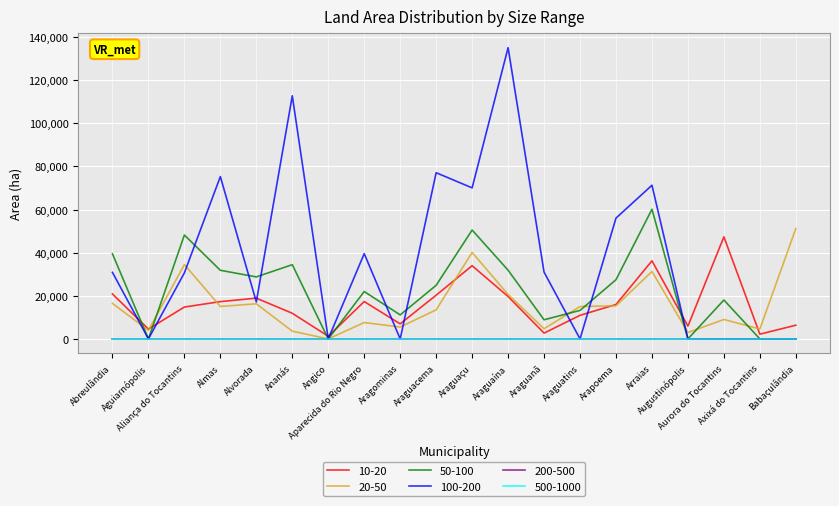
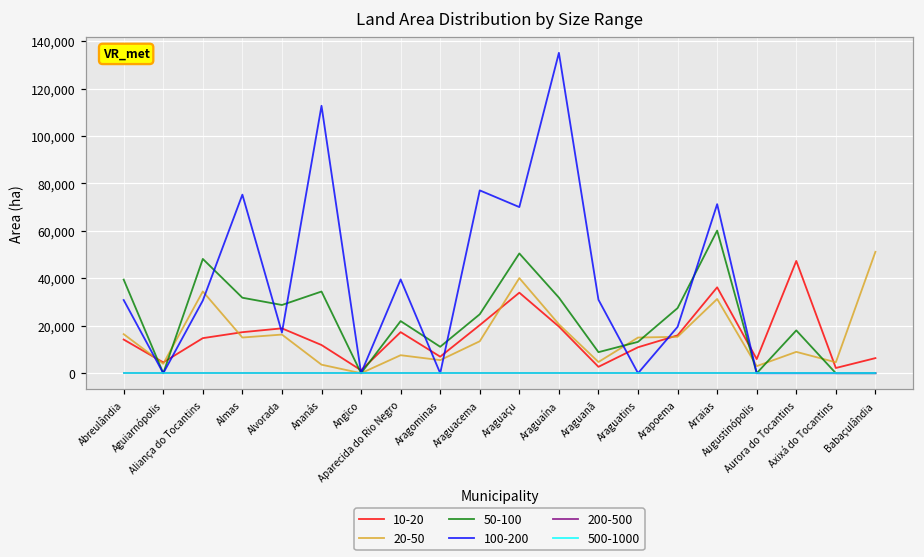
10-20, Abreulândia: 21,000 -> 14,000
100-200, Arapoema: 56,000 -> 20,000
